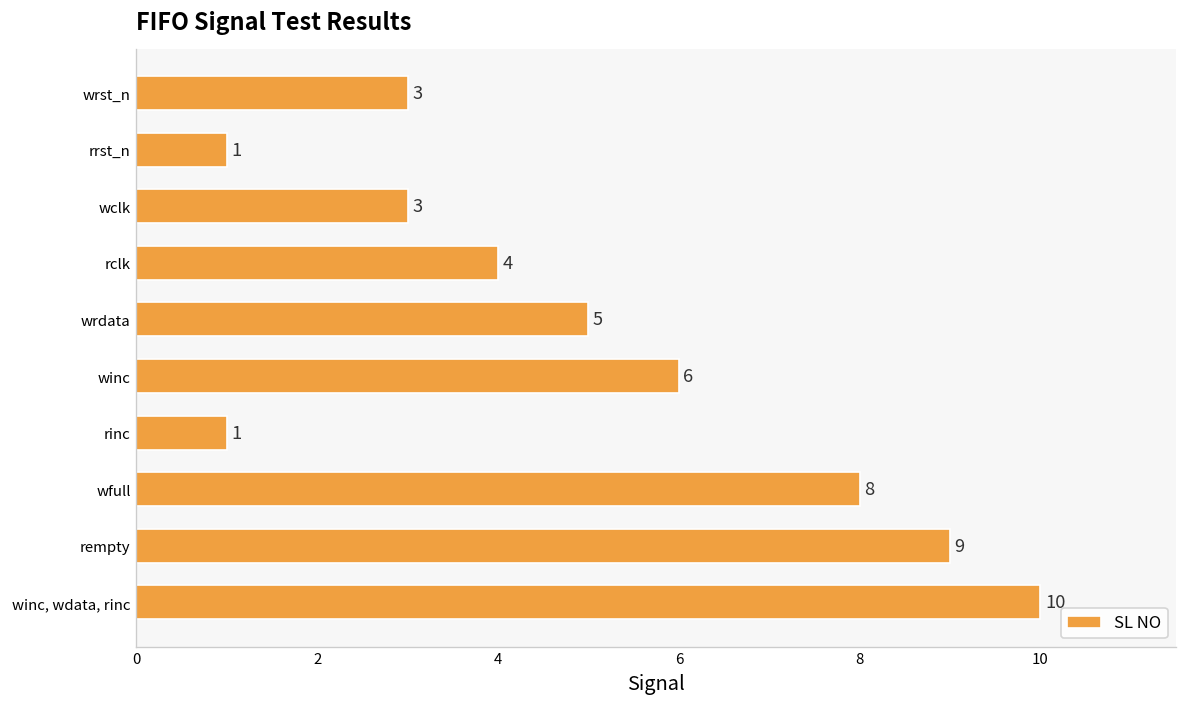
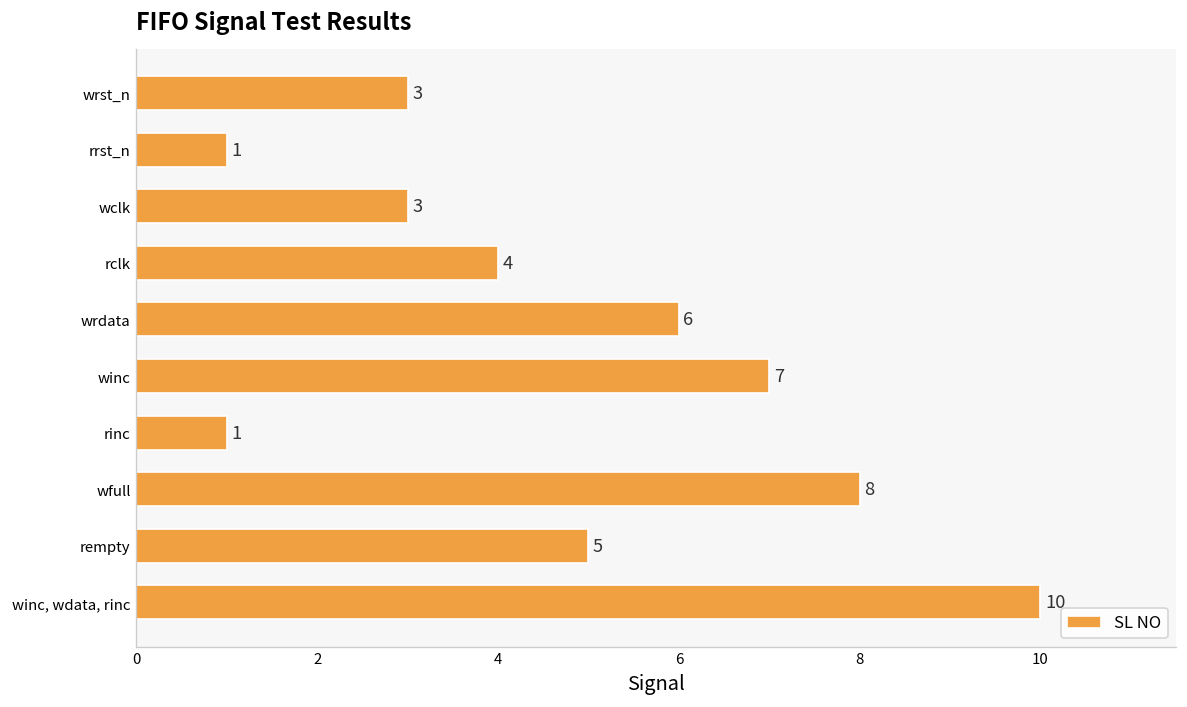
wrdata: 5 -> 6
winc: 6 -> 7
rempty: 9 -> 5
